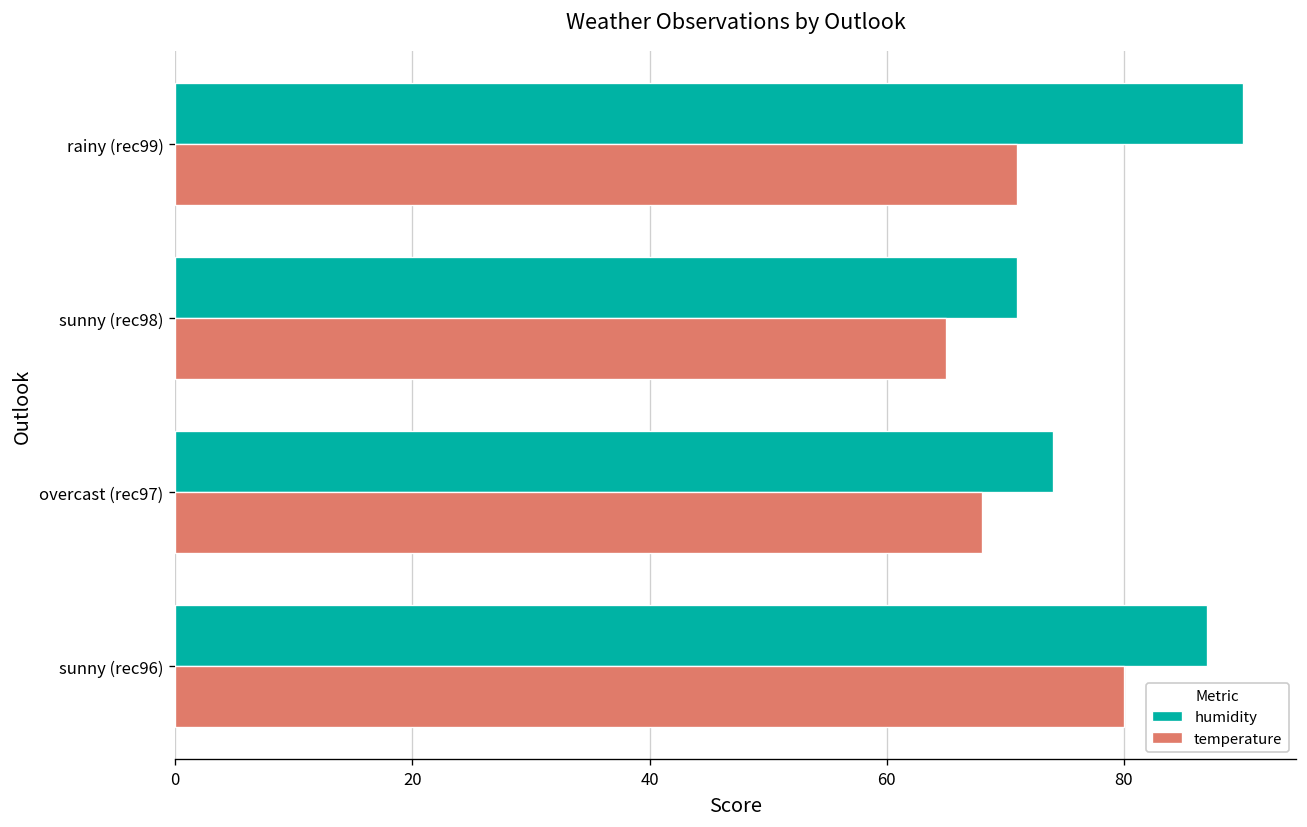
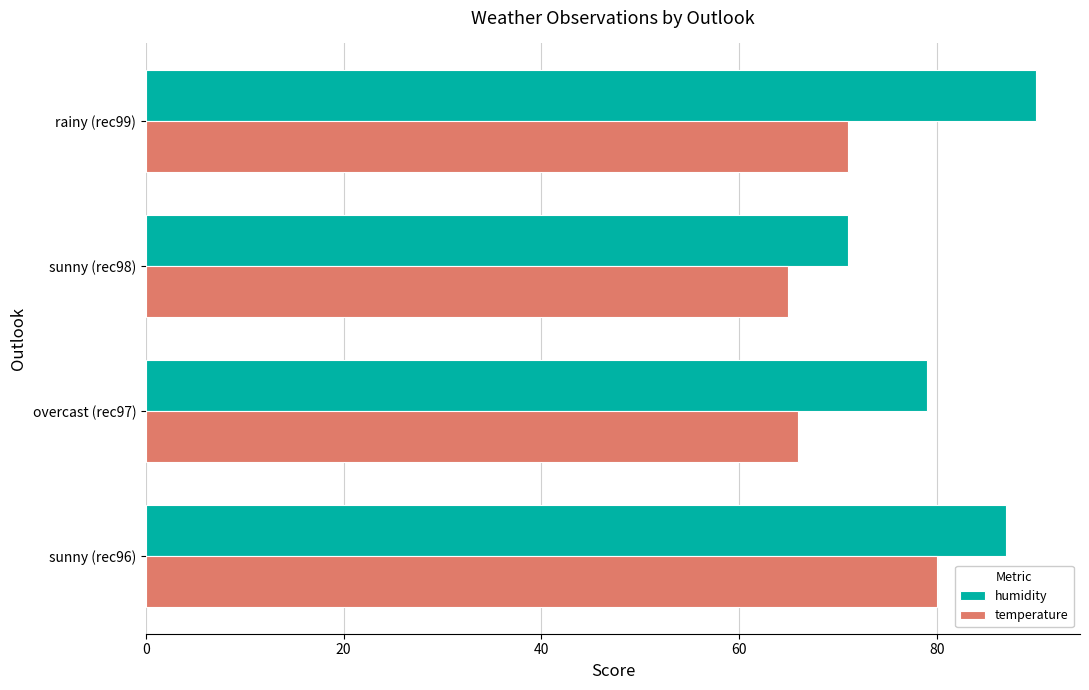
humidity, overcast (rec97): 74 -> 79
temperature, overcast (rec97): 68 -> 66
